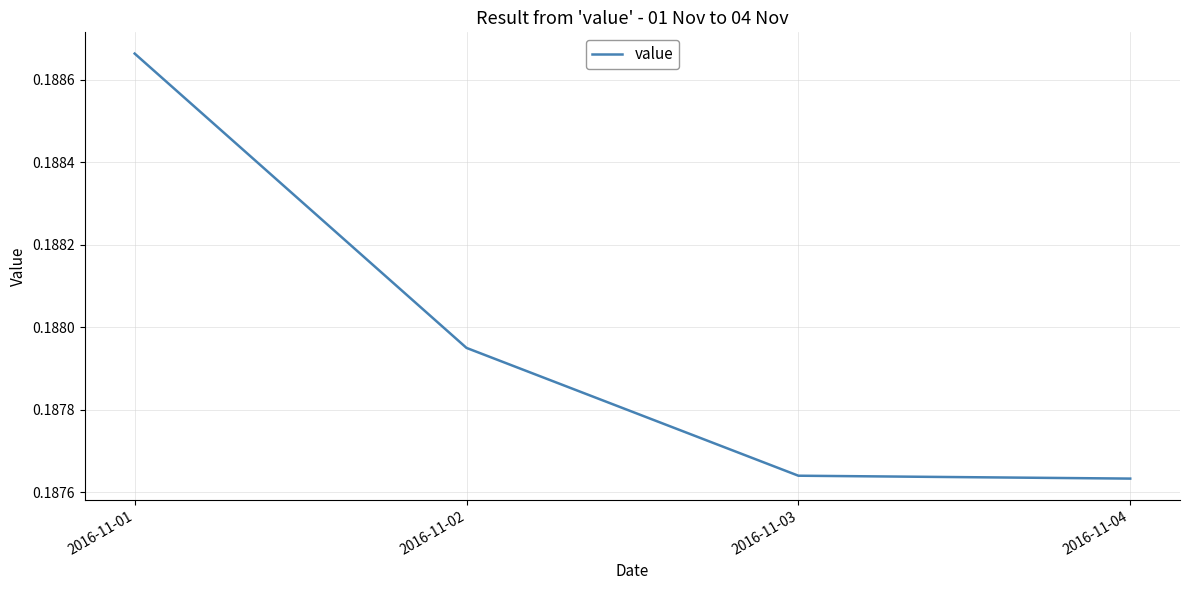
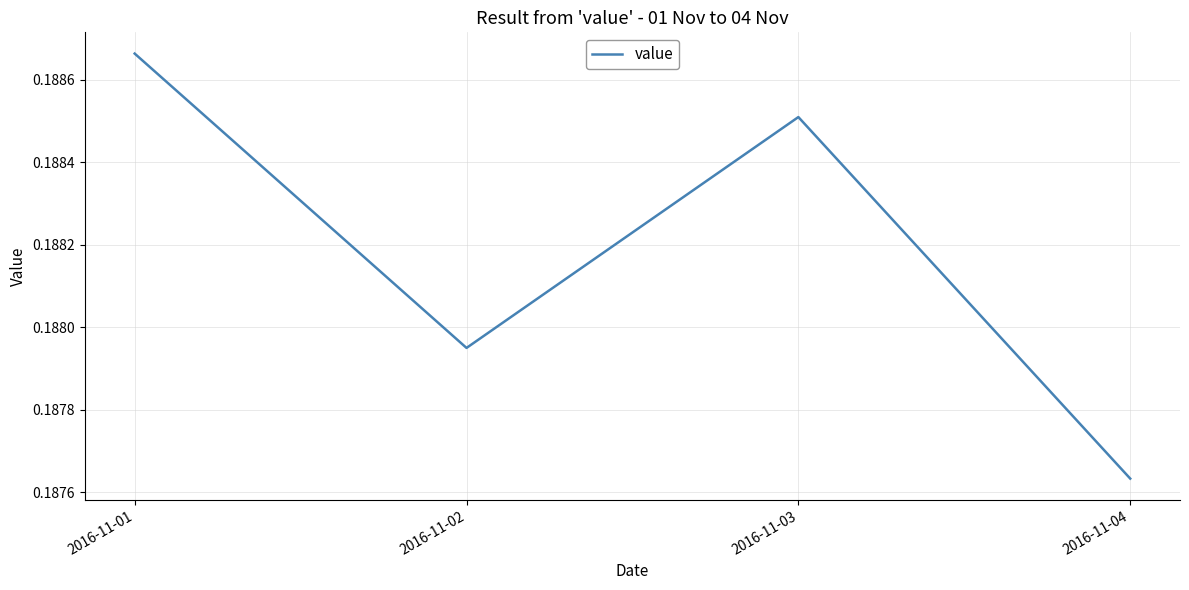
2016-11-03: 0.18764 -> 0.18851
